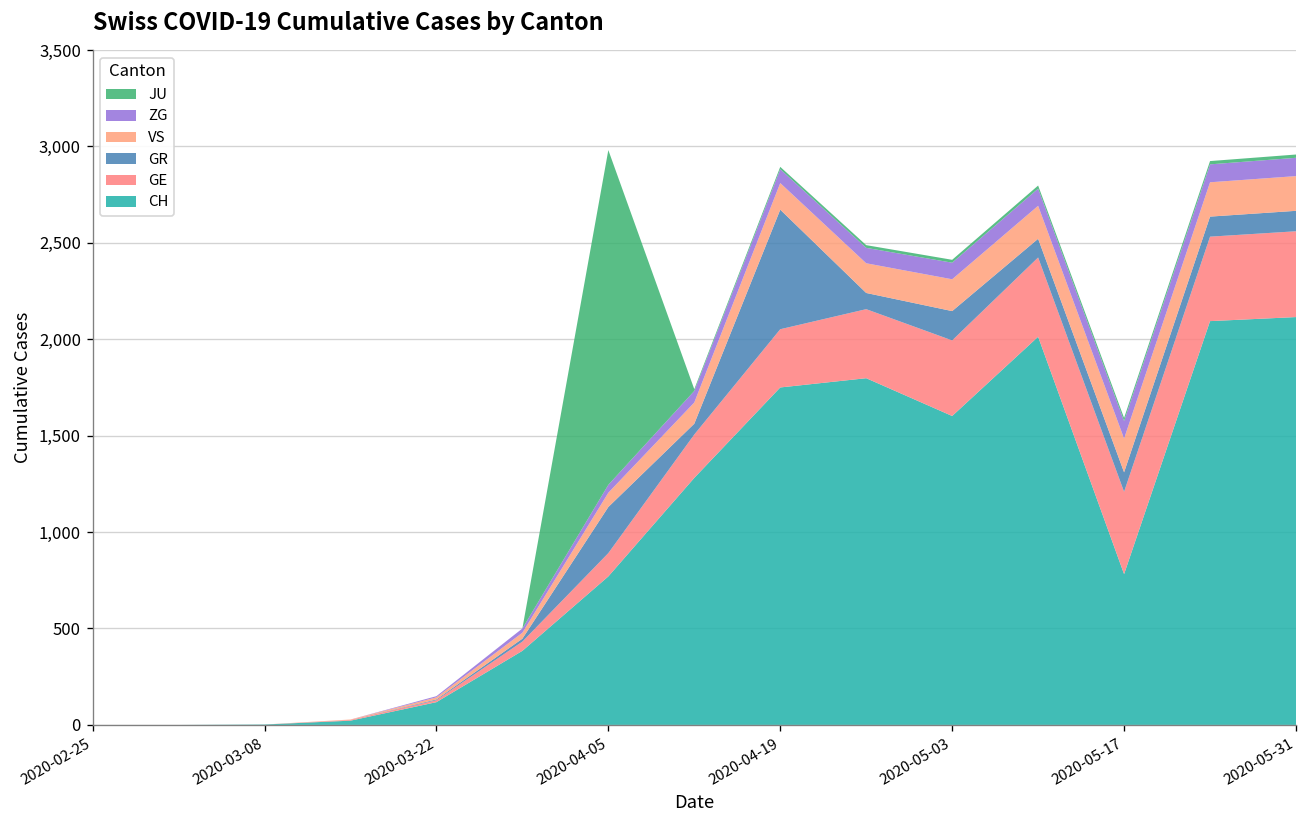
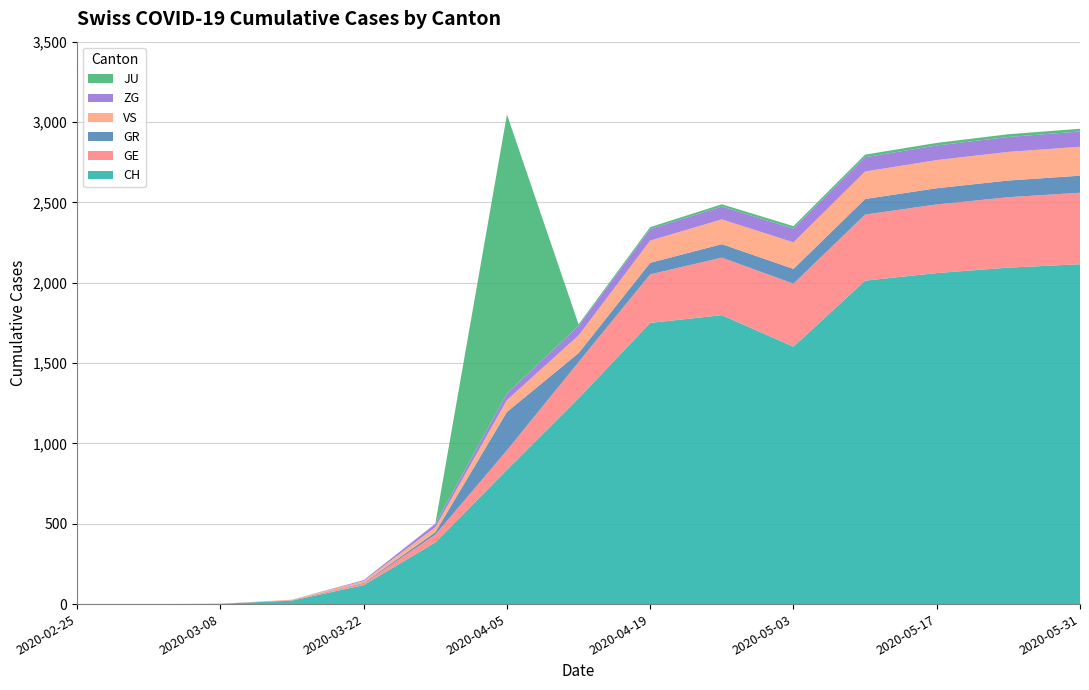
CH, 2020-04-05: 770 -> 840
GR, 2020-04-19: 620 -> 70
GR, 2020-05-03: 150 -> 90
CH, 2020-05-17: 780 -> 2,060
